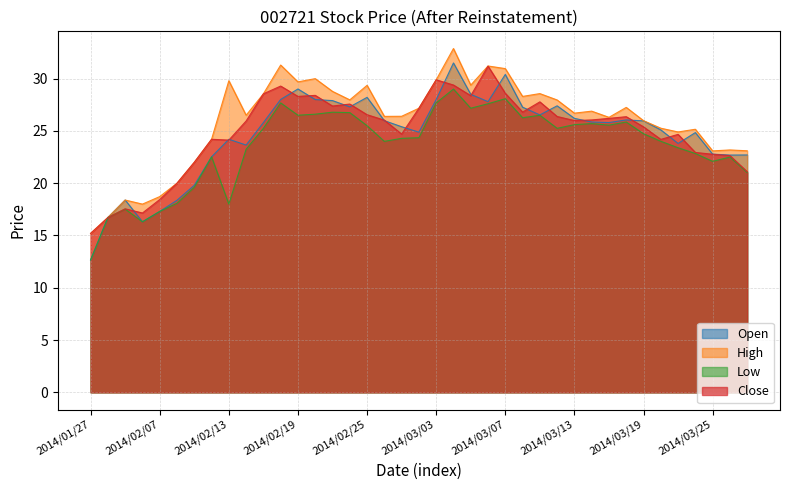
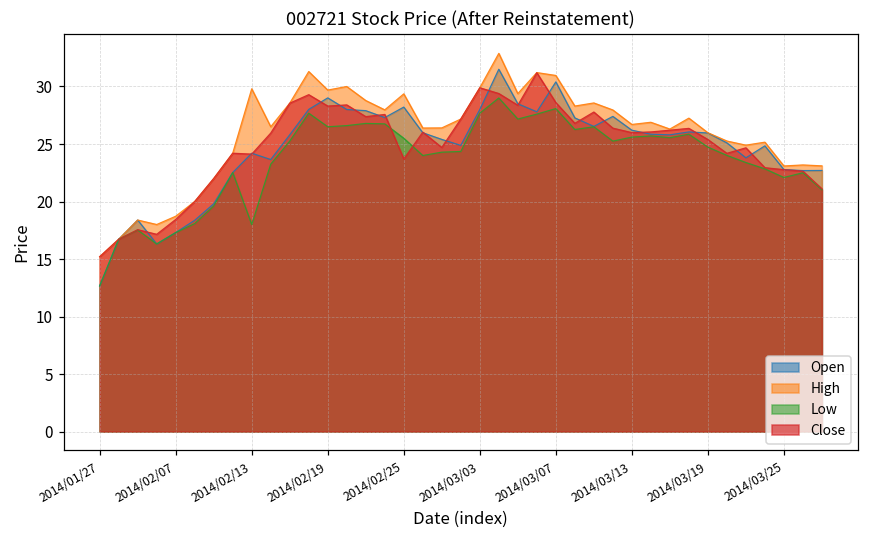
Close, 2014/02/25: 26.6 -> 23.7
